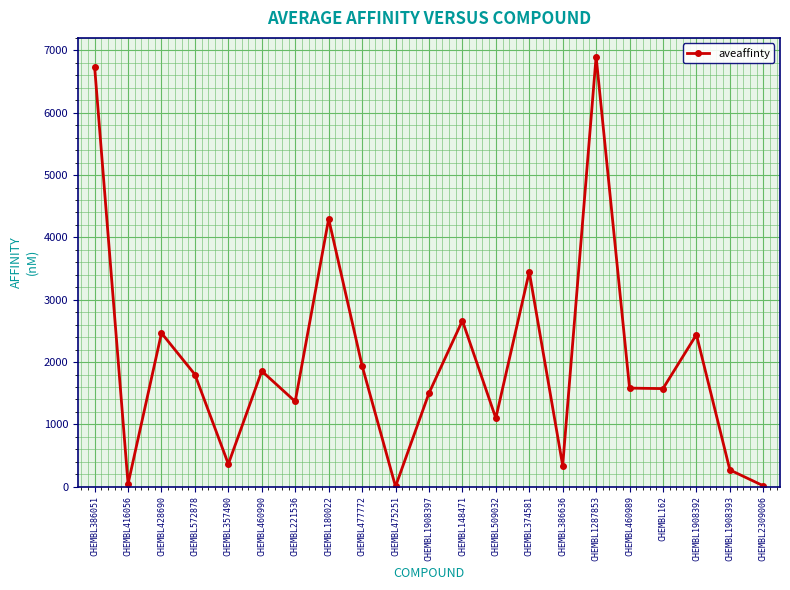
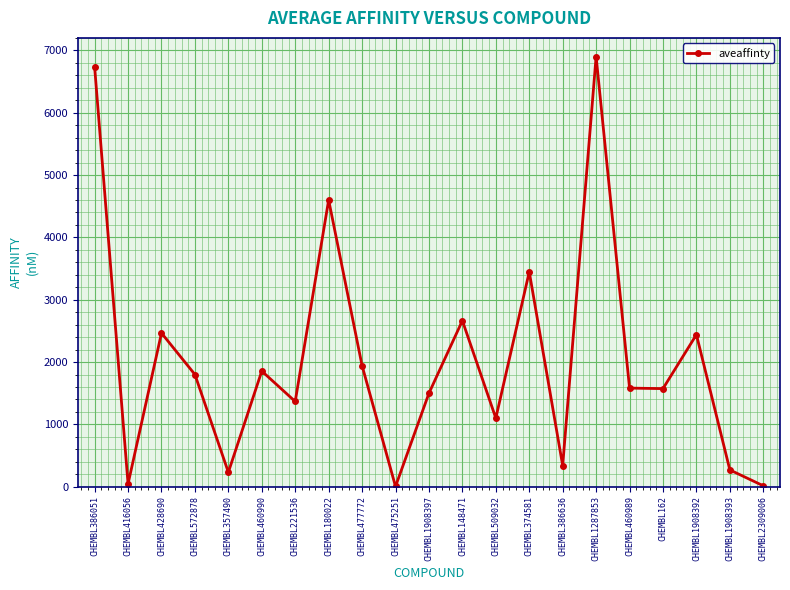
CHEMBL357490: 400 -> 200
CHEMBL180022: 4300 -> 4600
